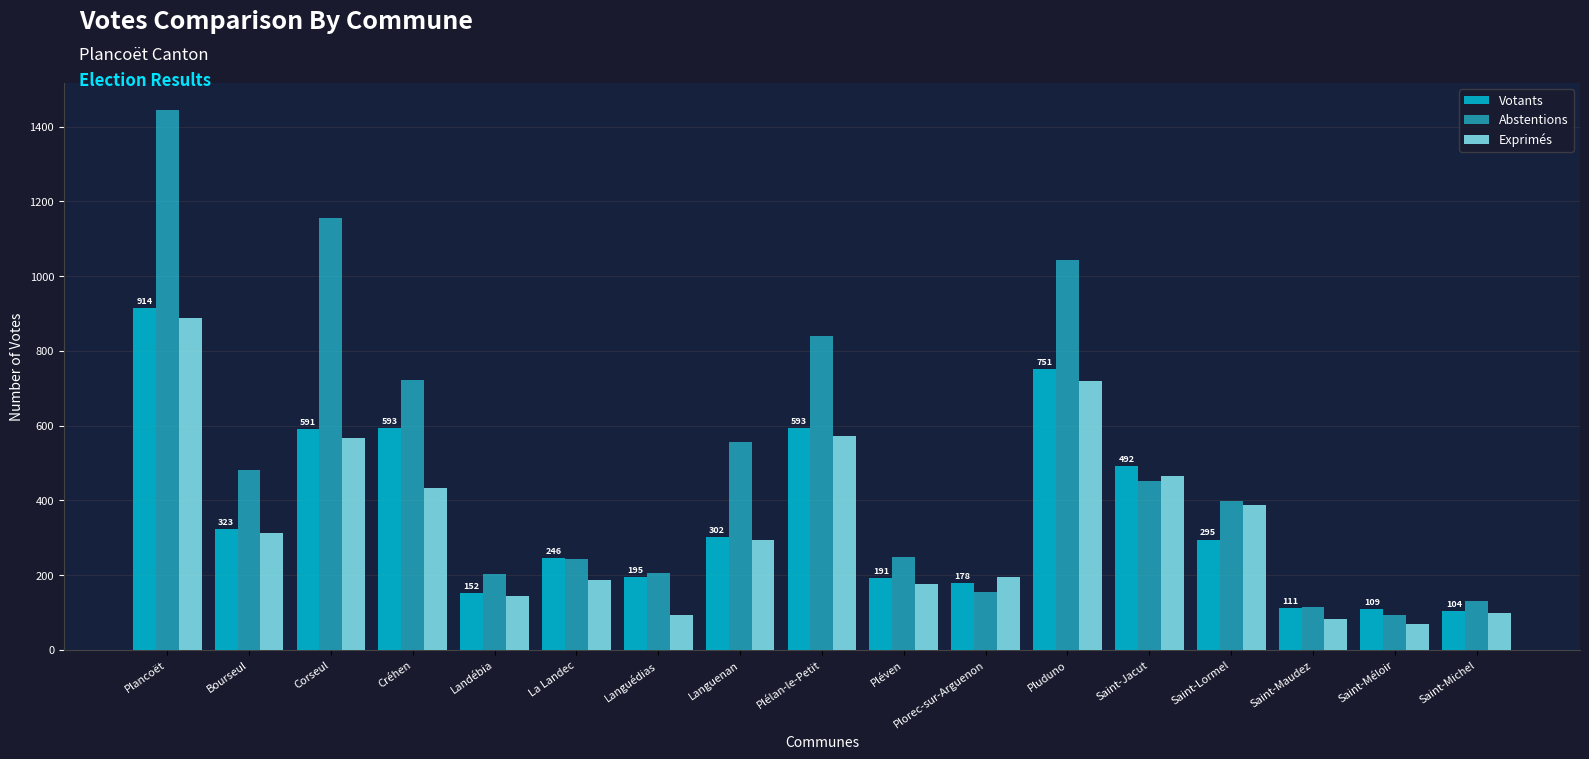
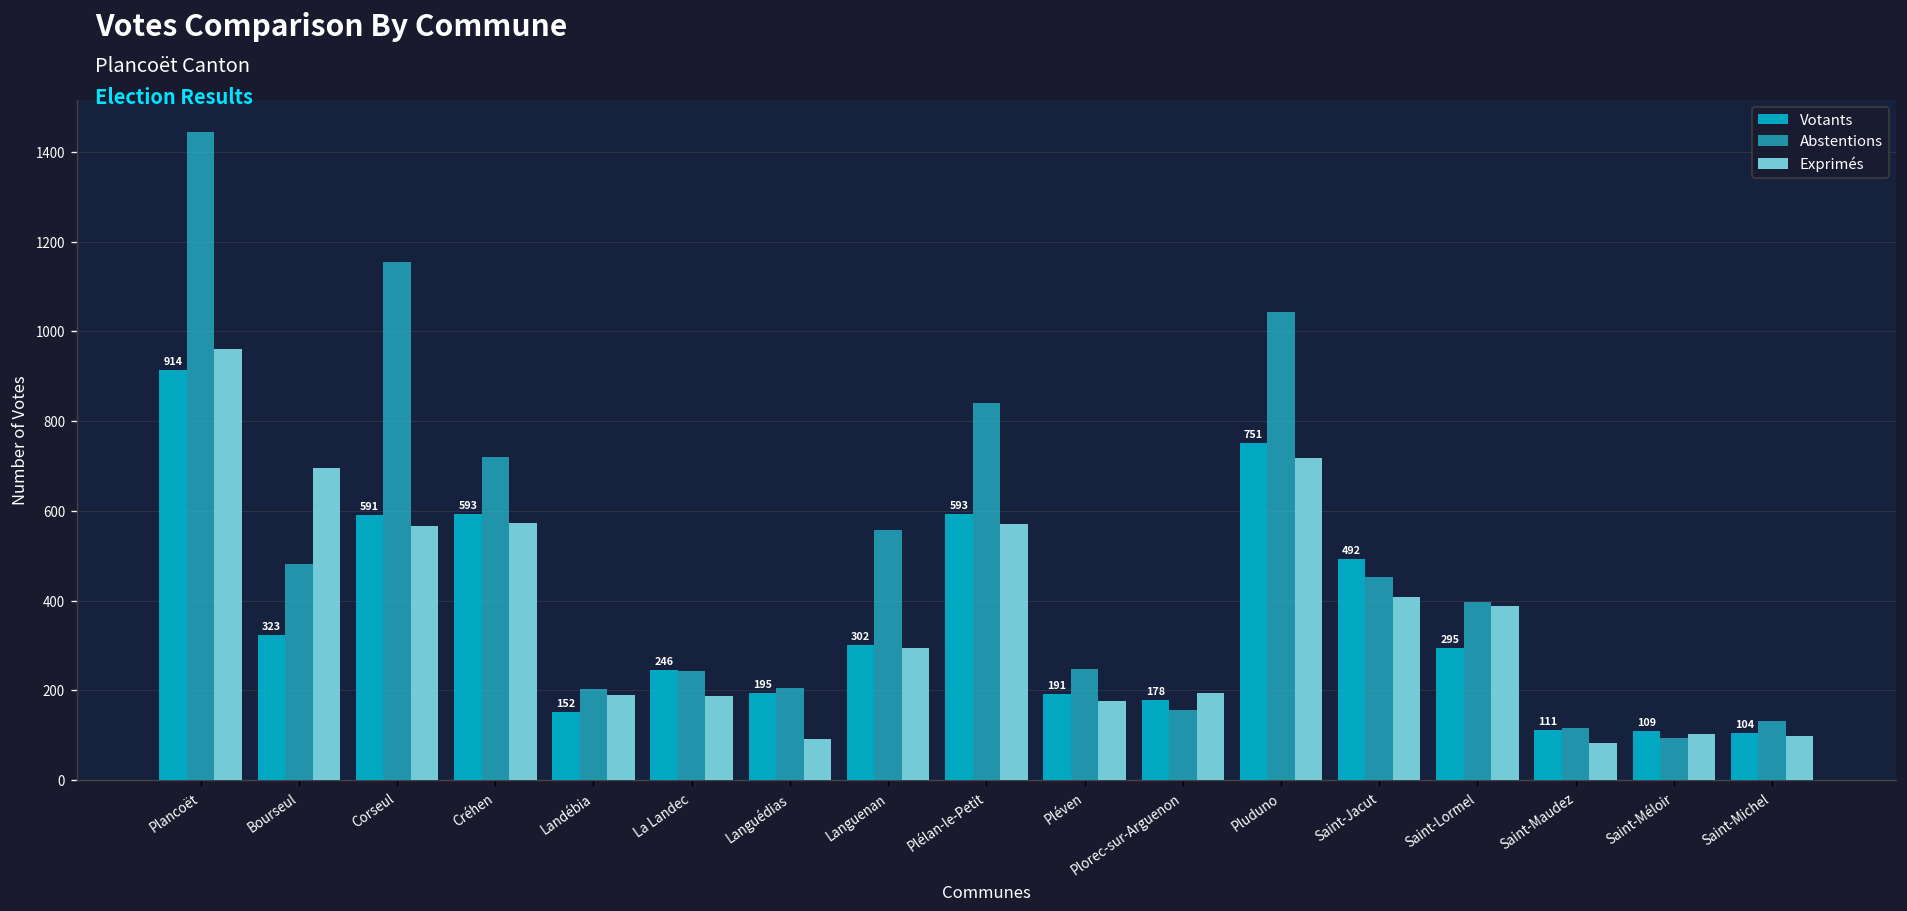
Exprimés, Plancoët: 890 -> 960
Exprimés, Bourseul: 310 -> 700
Exprimés, Créhen: 430 -> 570
Exprimés, Landébia: 150 -> 190
Exprimés, Saint-Jacut: 460 -> 410
Exprimés, Saint-Méloir: 70 -> 100
